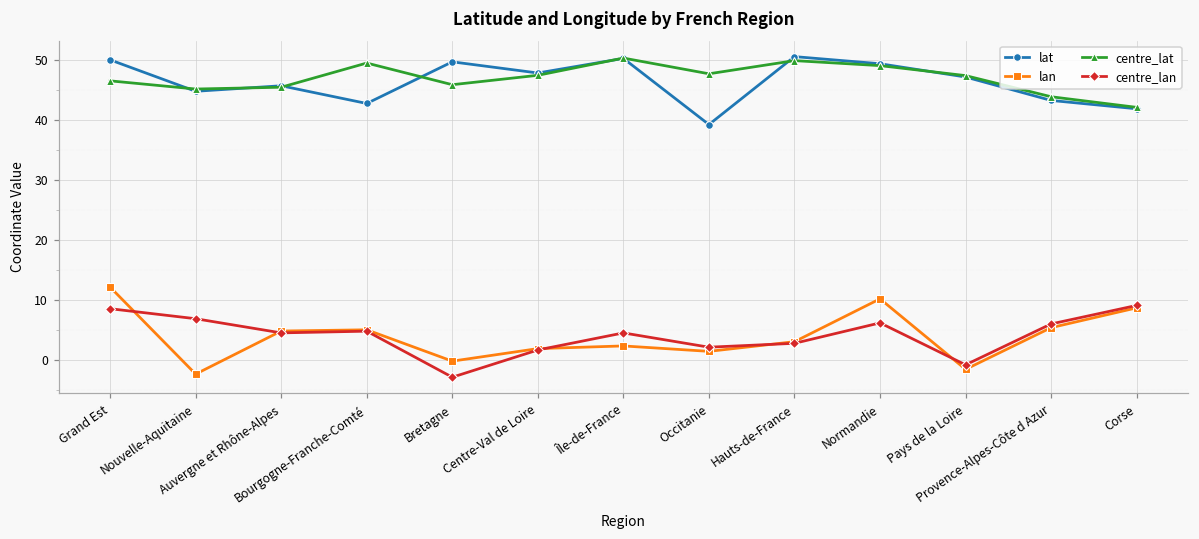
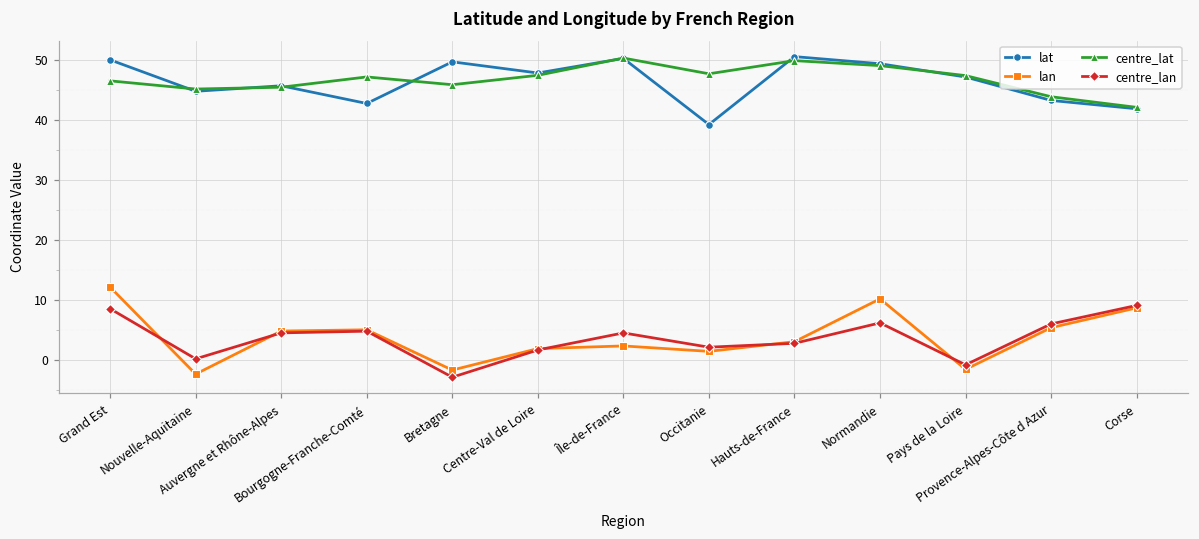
centre_lan, Nouvelle-Aquitaine: 7 -> 0
centre_lat, Bourgogne-Franche-Comté: 50 -> 47
lan, Bretagne: 0 -> -2
